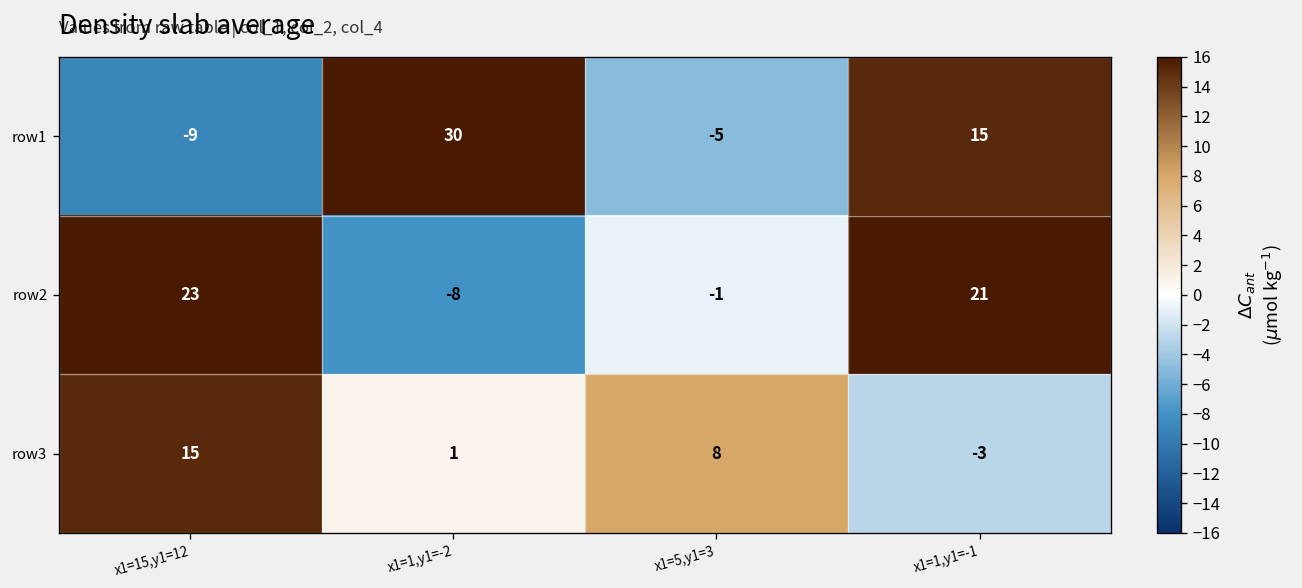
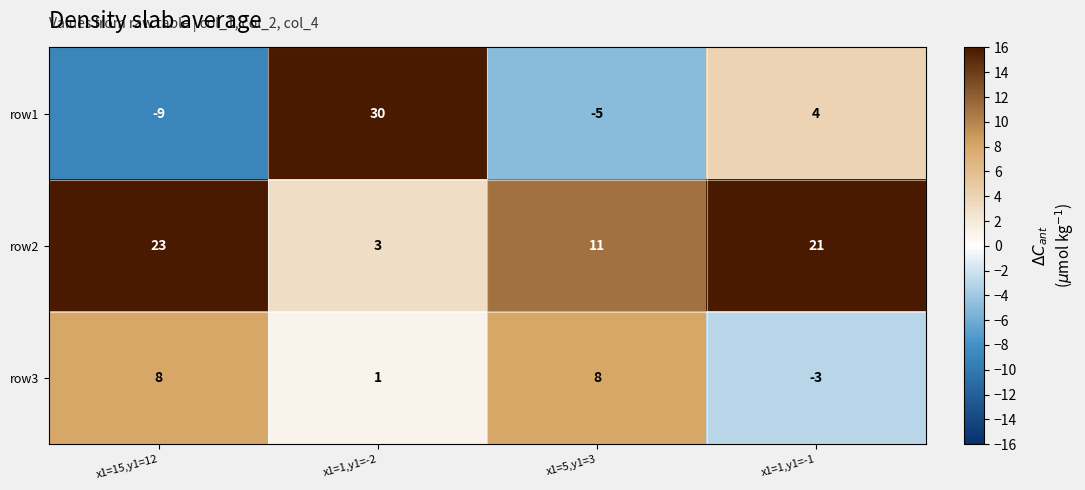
row1, x1=1,y1=-1: 15 -> 4
row2, x1=1,y1=-2: -8 -> 3
row2, x1=5,y1=3: -1 -> 11
row3, x1=15,y1=12: 15 -> 8
